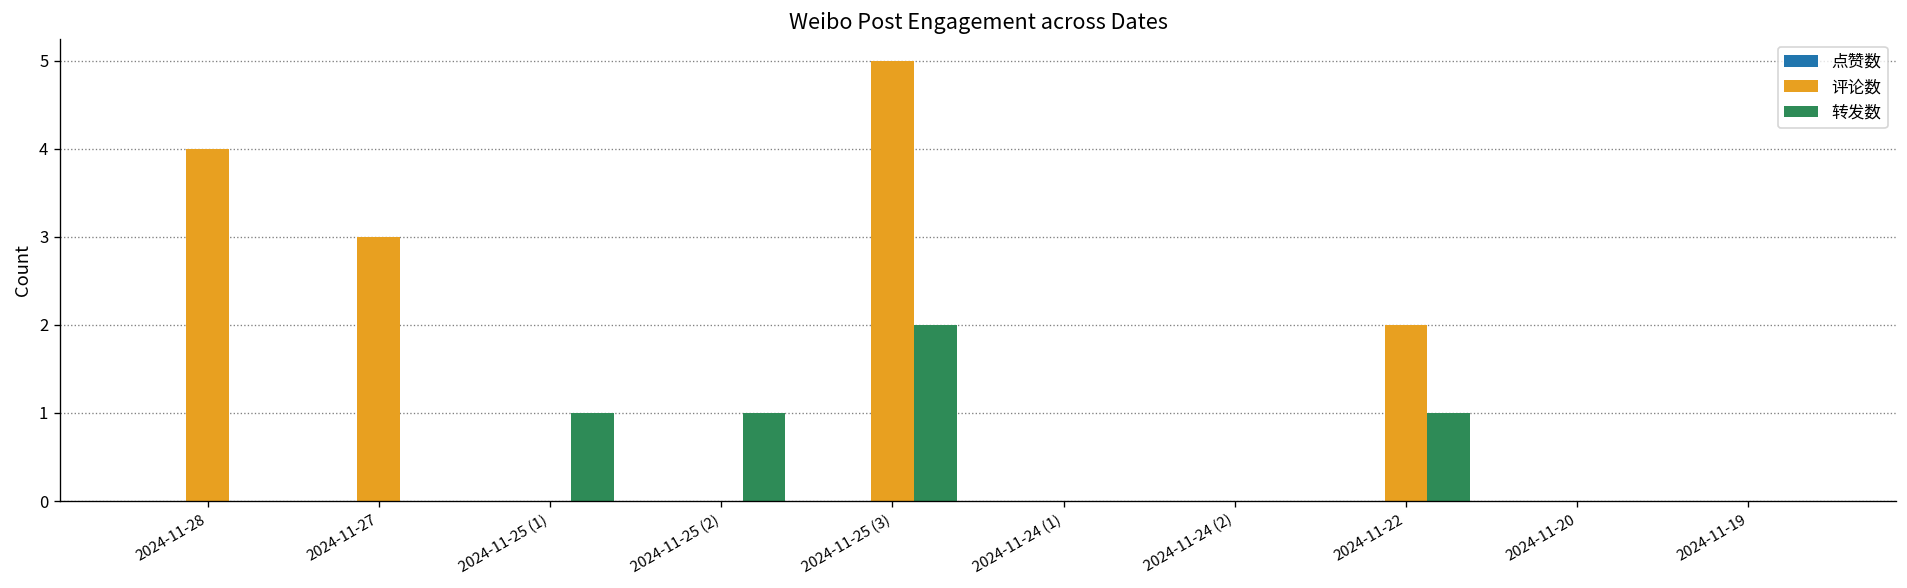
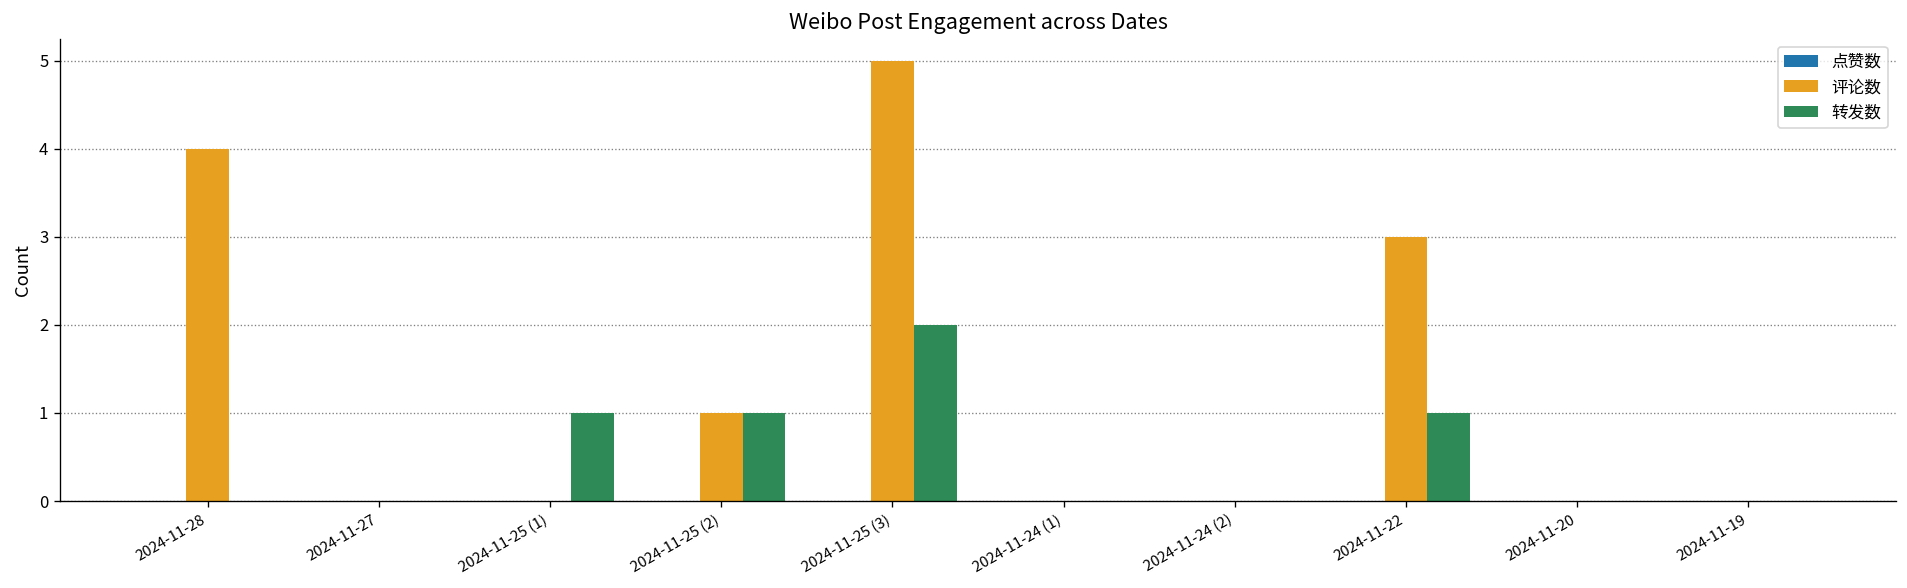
评论数, 2024-11-27: 3 -> 0
评论数, 2024-11-25 (2): 0 -> 1
评论数, 2024-11-22: 2 -> 3
